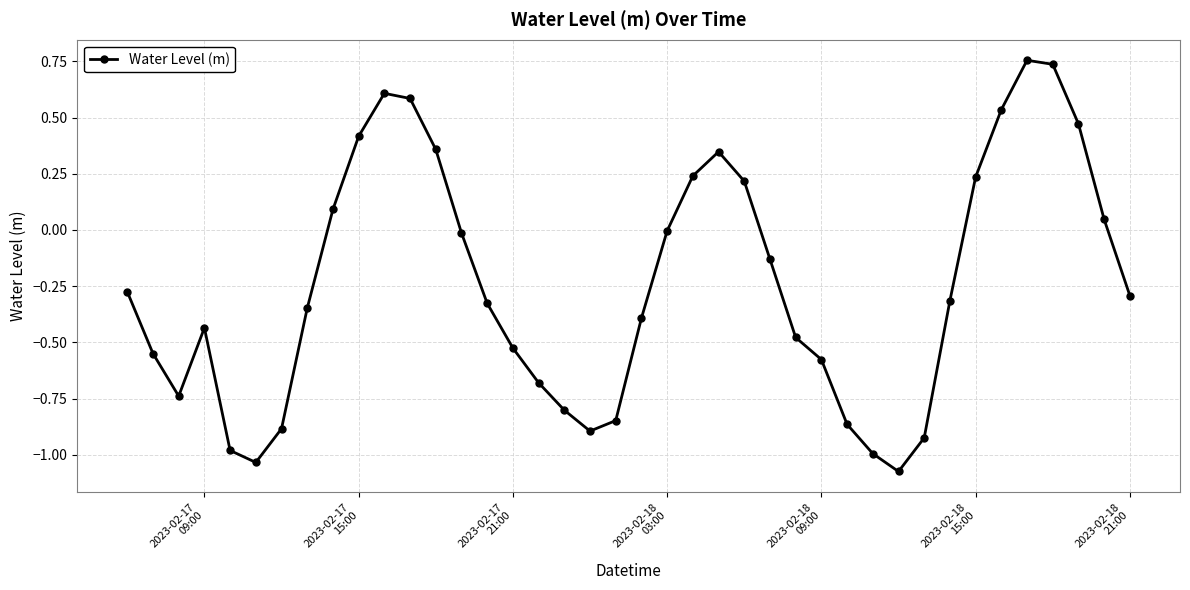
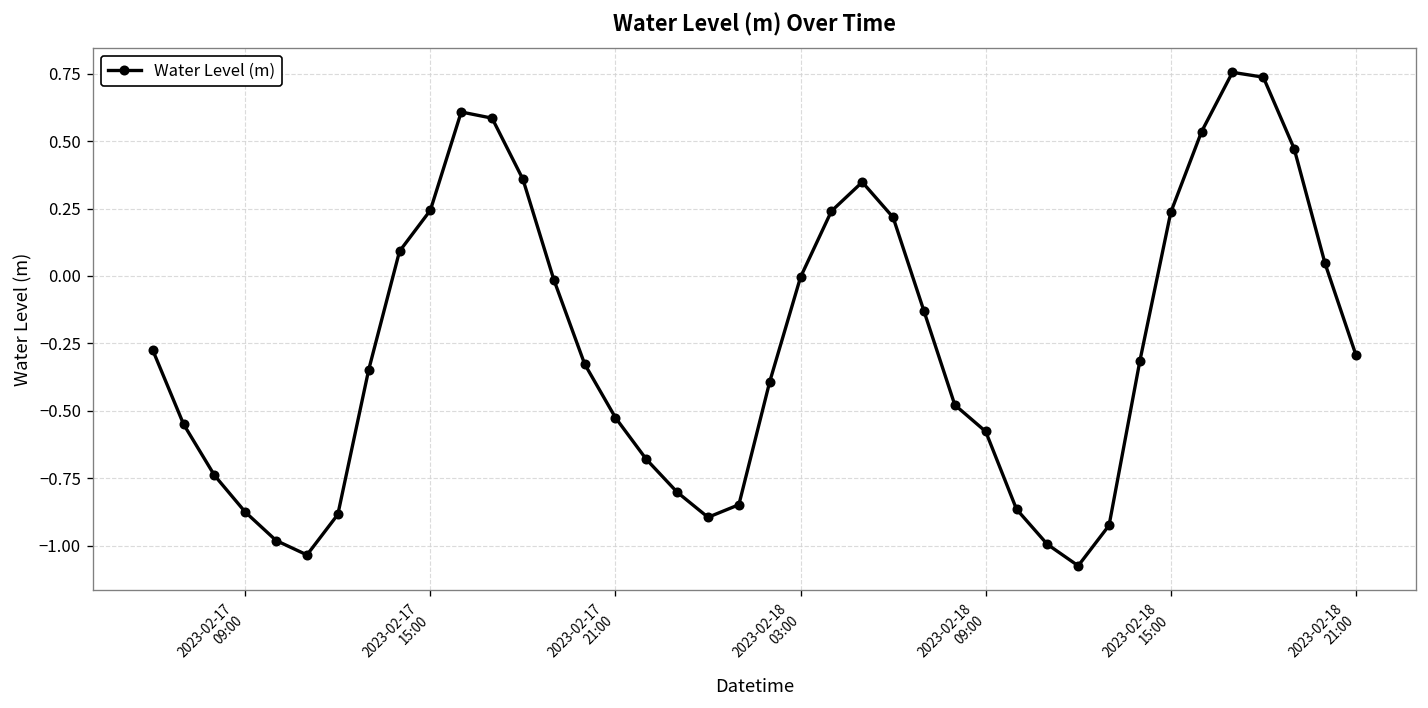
2023-02-17 09:00: -0.44 -> -0.87
2023-02-17 15:00: 0.42 -> 0.24
